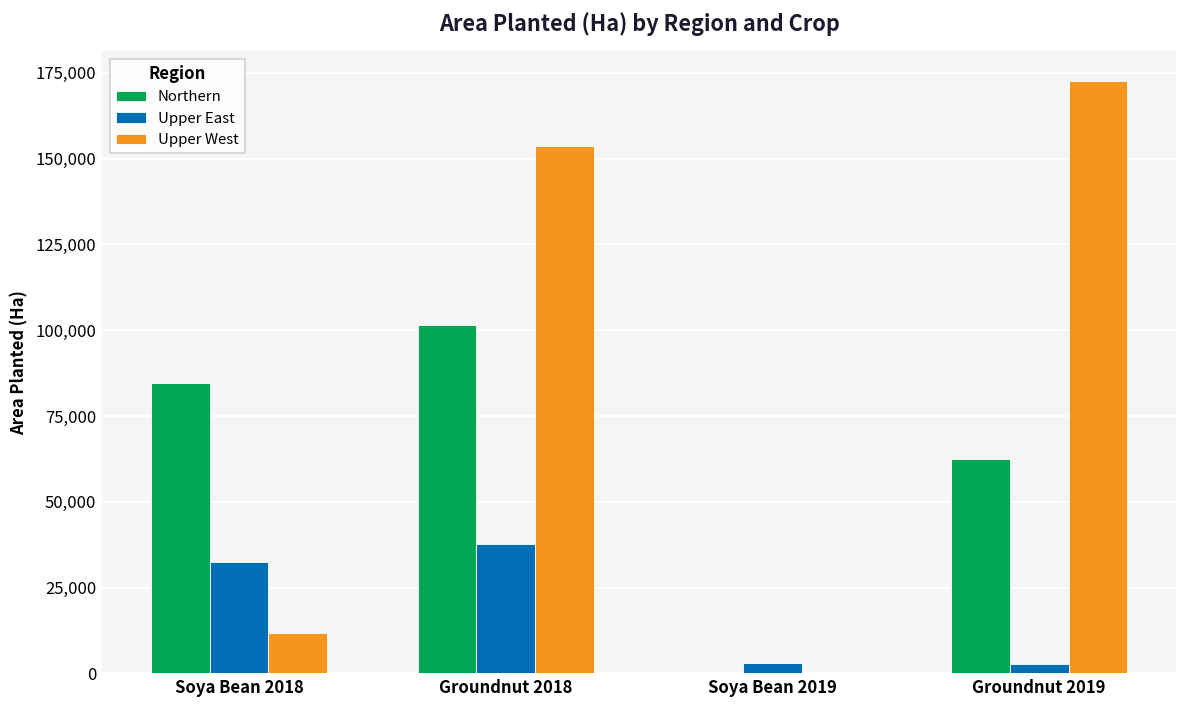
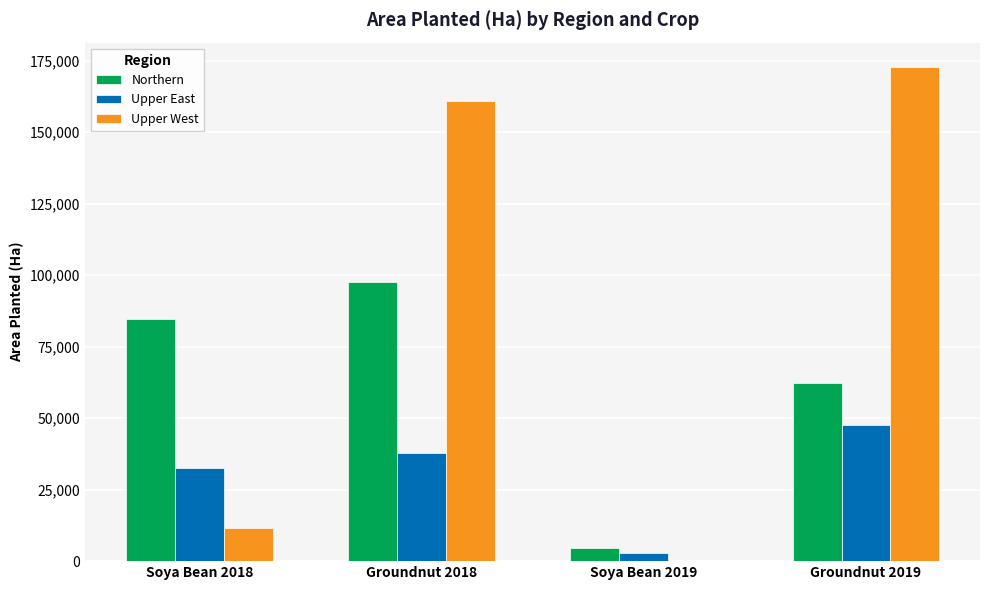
Northern, Groundnut 2018: 101,000 -> 98,000
Upper West, Groundnut 2018: 154,000 -> 161,000
Northern, Soya Bean 2019: 0 -> 5,000
Upper East, Groundnut 2019: 3,000 -> 48,000
